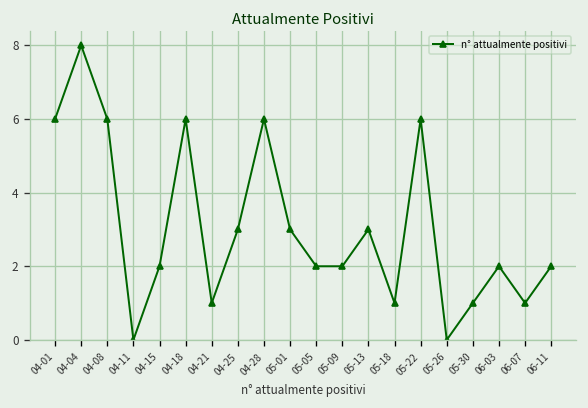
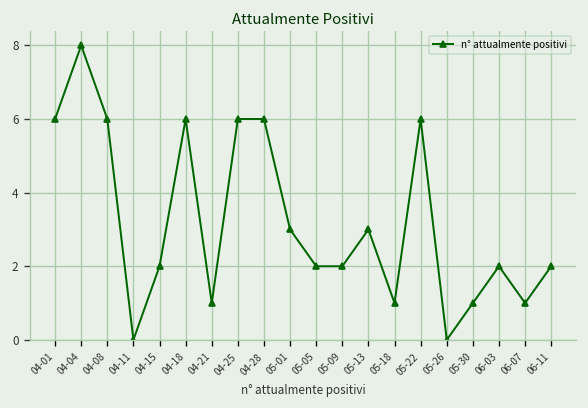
04-25: 3 -> 6
